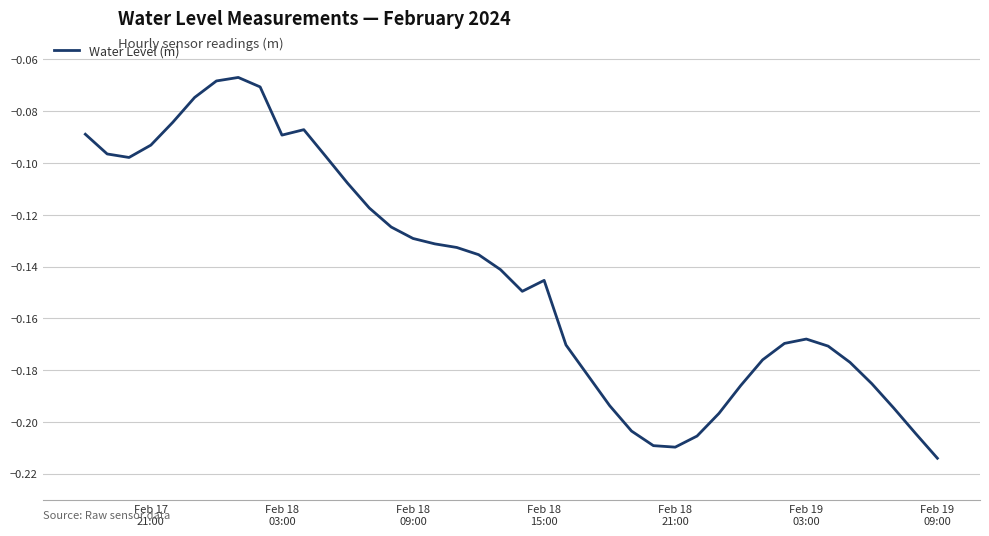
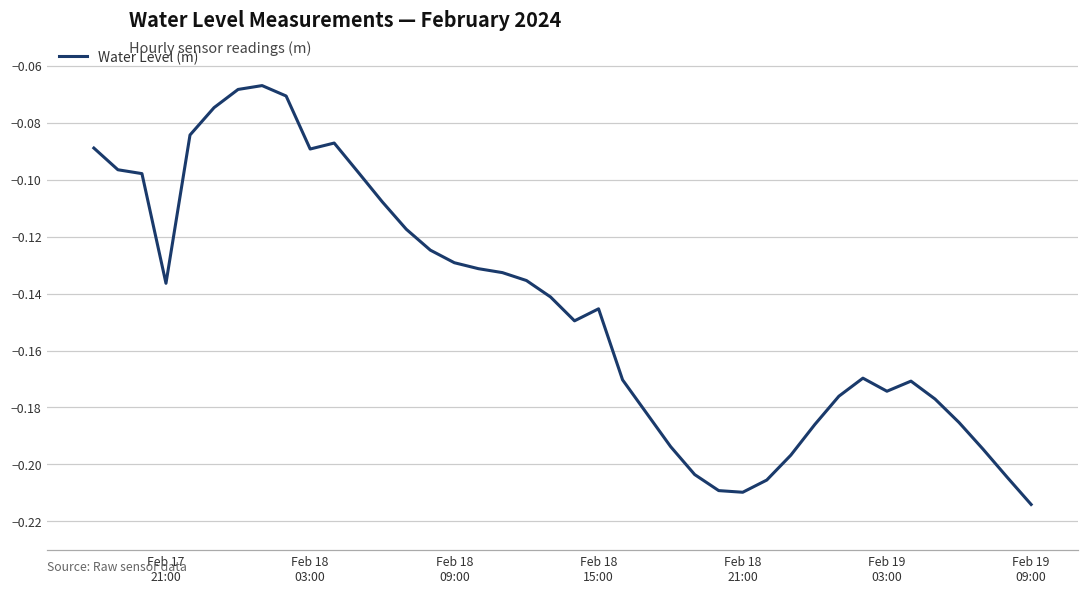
Feb 17 21:00: -0.093 -> -0.136
Feb 19 03:00: -0.168 -> -0.174
